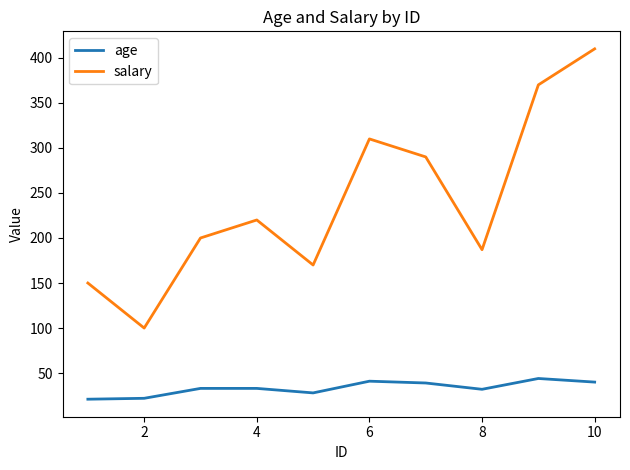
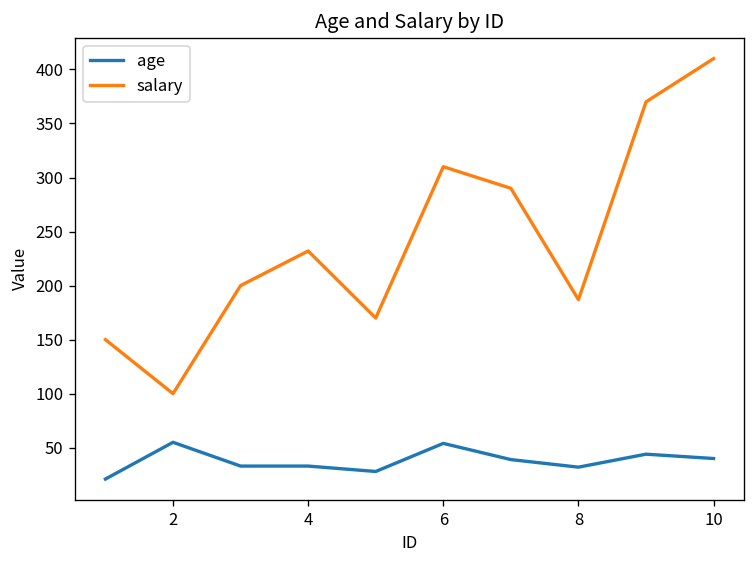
age, 2: 20 -> 60
salary, 4: 220 -> 230
age, 6: 40 -> 50
